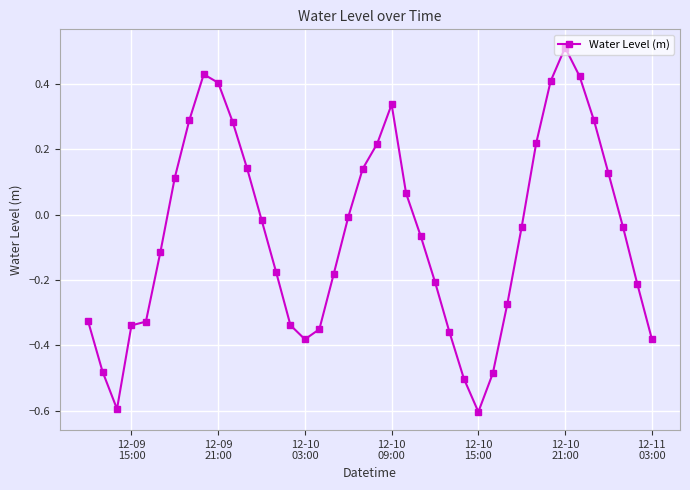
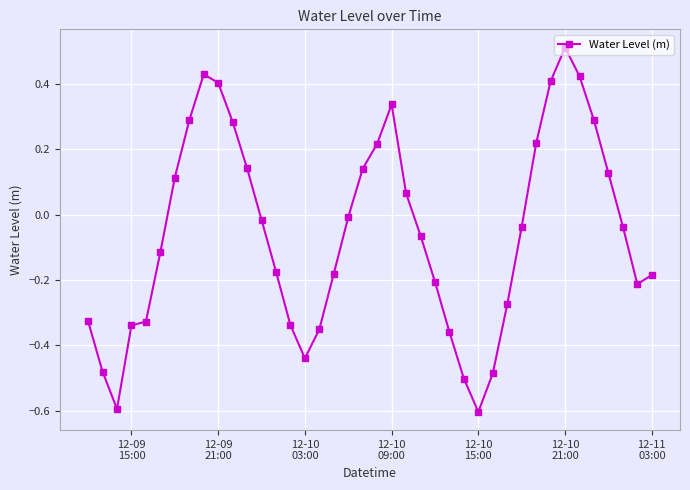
12-10 03:00: -0.38 -> -0.44
12-11 03:00: -0.38 -> -0.18
